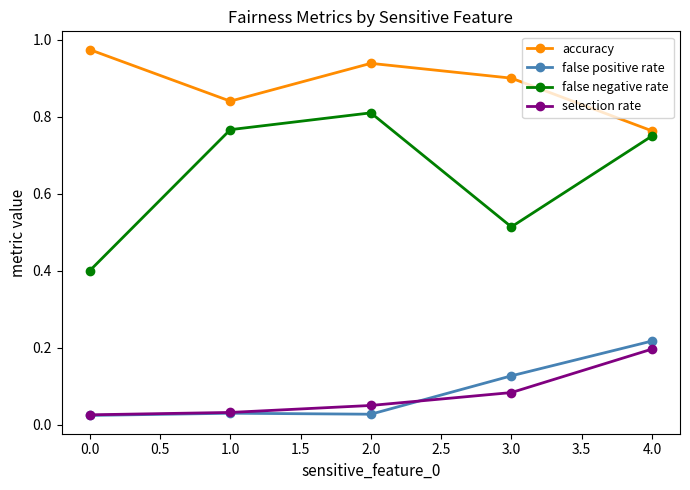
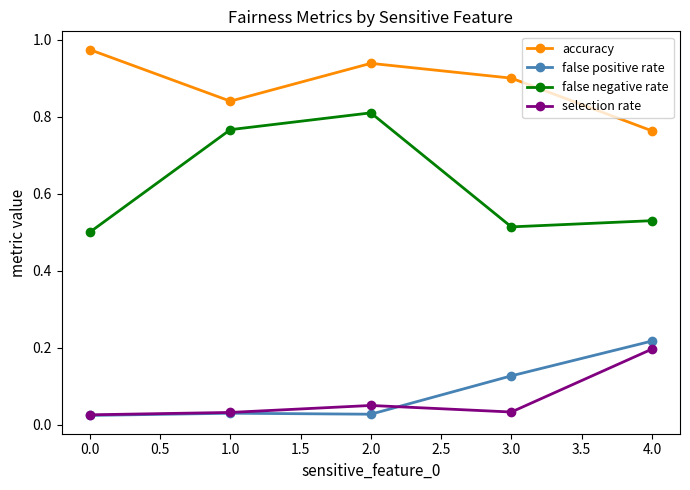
false negative rate, 0.0: 0.4 -> 0.5
selection rate, 3.0: 0.08 -> 0.03
false negative rate, 4.0: 0.75 -> 0.53
